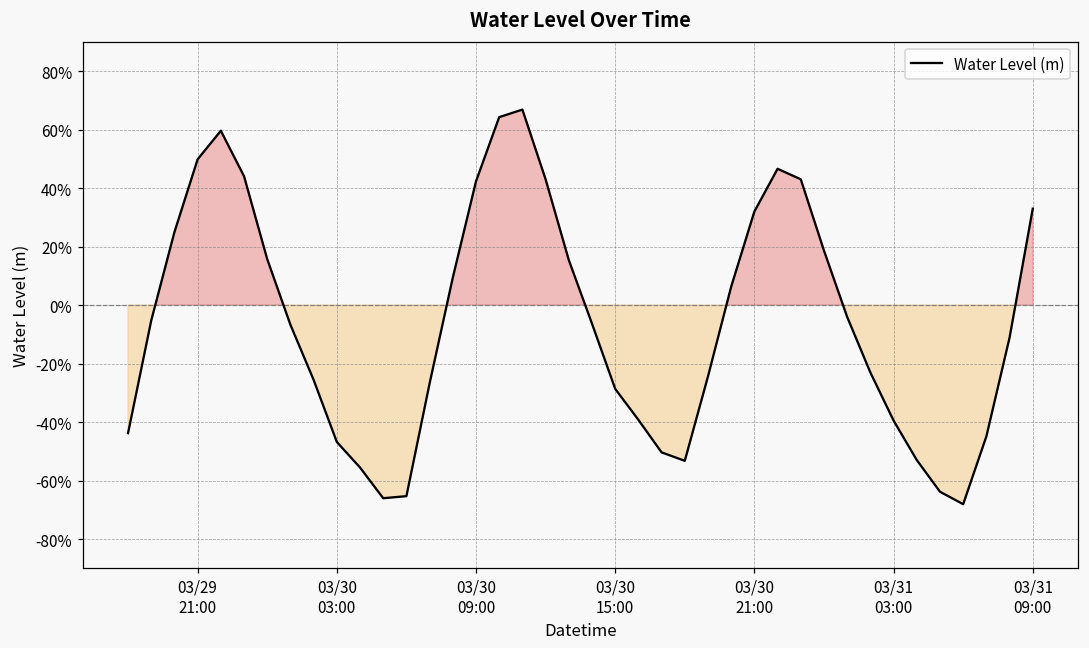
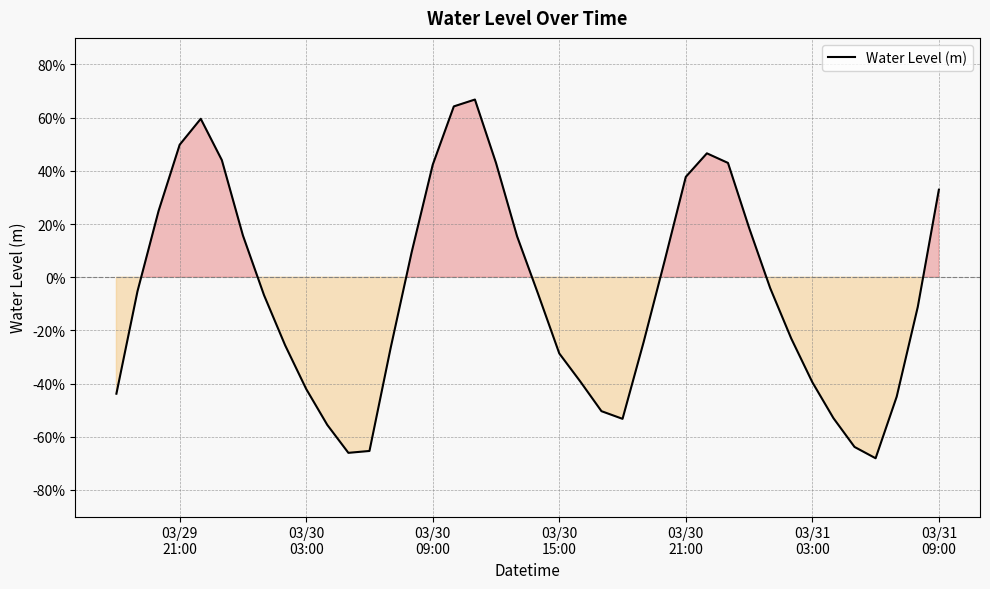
03/30 03:00: -47% -> -42%
03/30 21:00: 32% -> 38%
